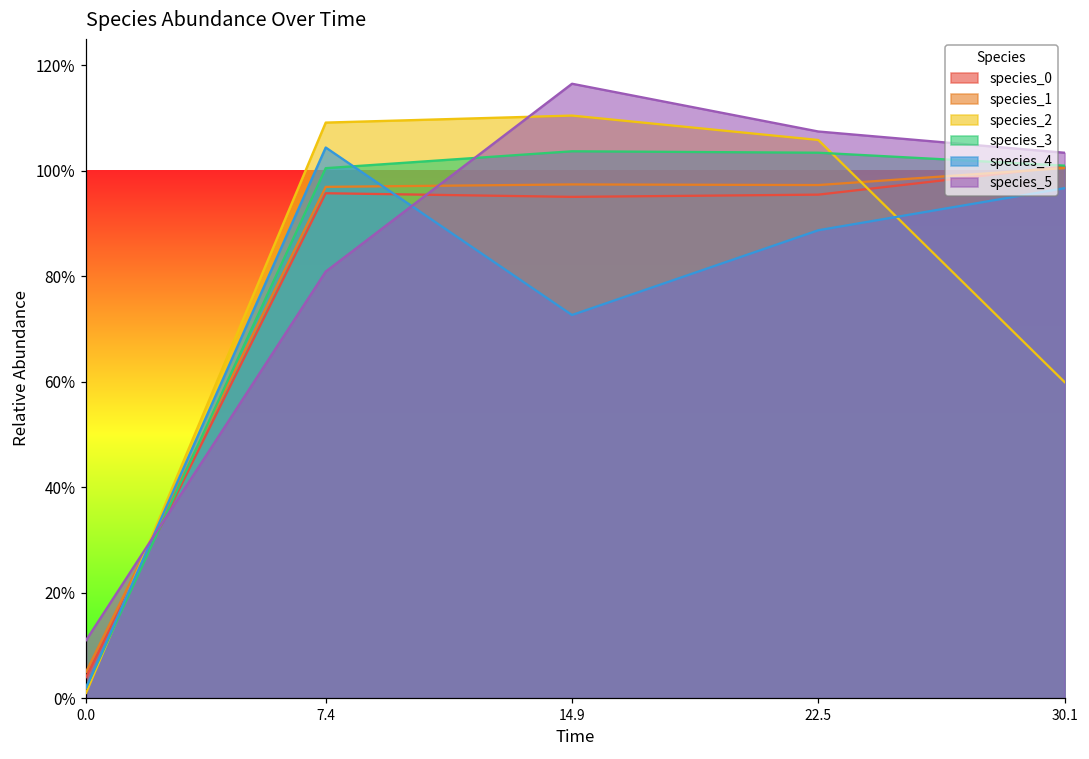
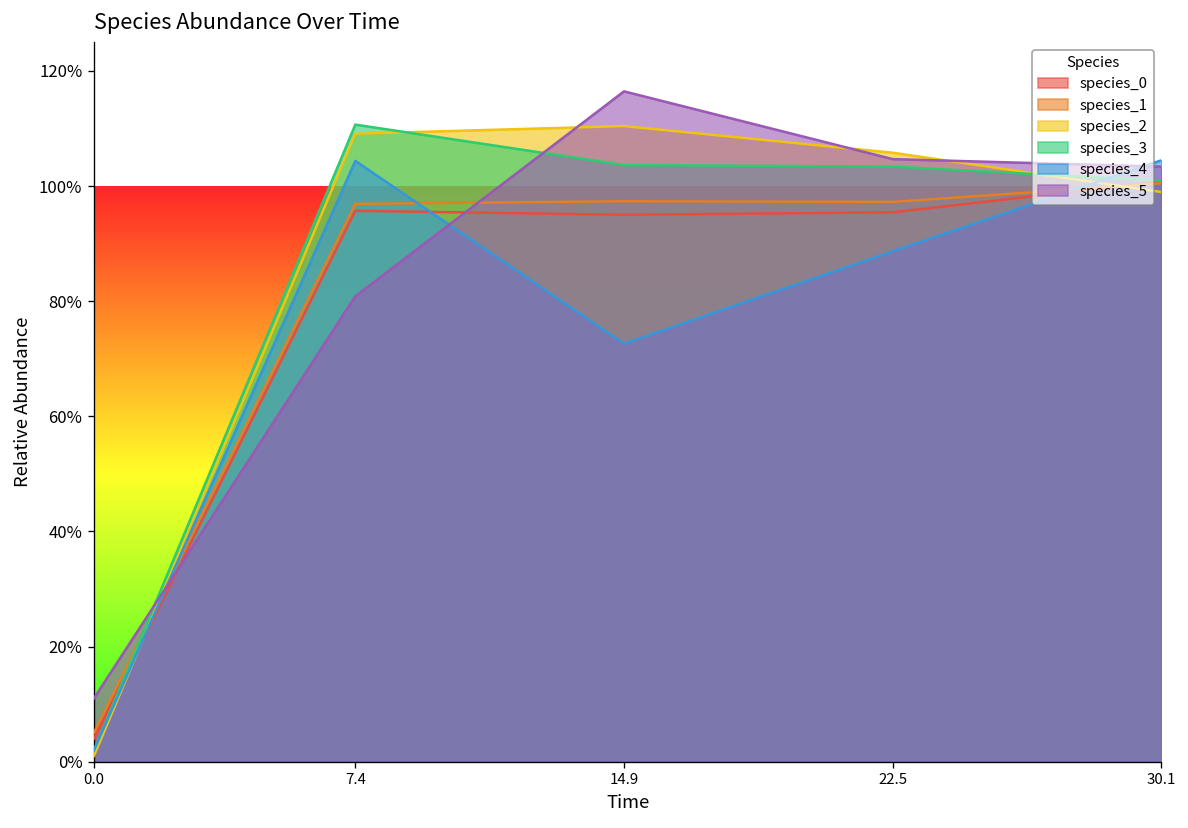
species_3, 7.4: 100% -> 111%
species_5, 22.5: 107% -> 105%
species_2, 30.1: 60% -> 99%
species_4, 30.1: 97% -> 104%
